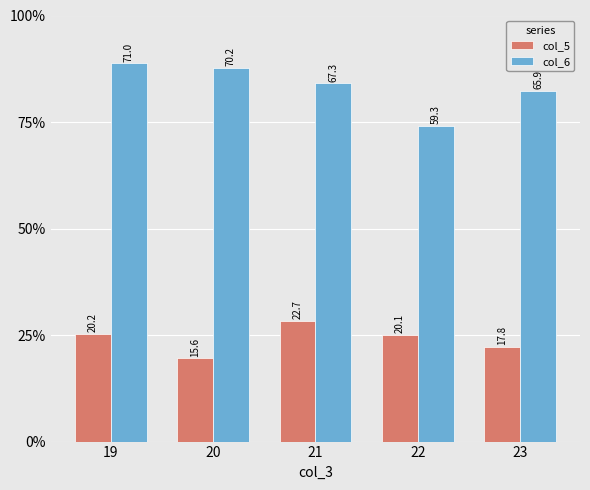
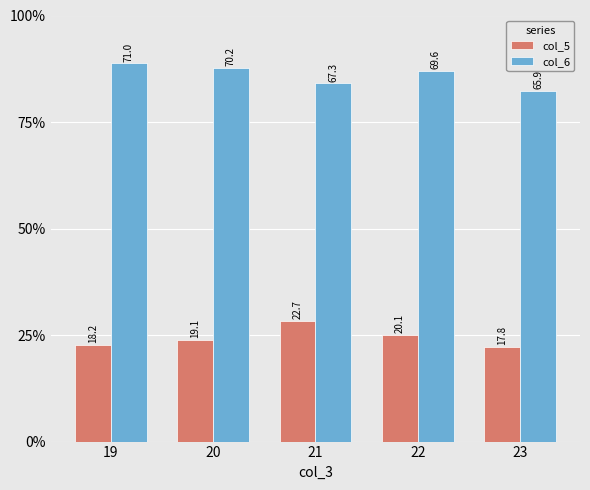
col_5, 19: 20.2 -> 18.2
col_5, 20: 15.6 -> 19.1
col_6, 22: 59.3 -> 69.6
